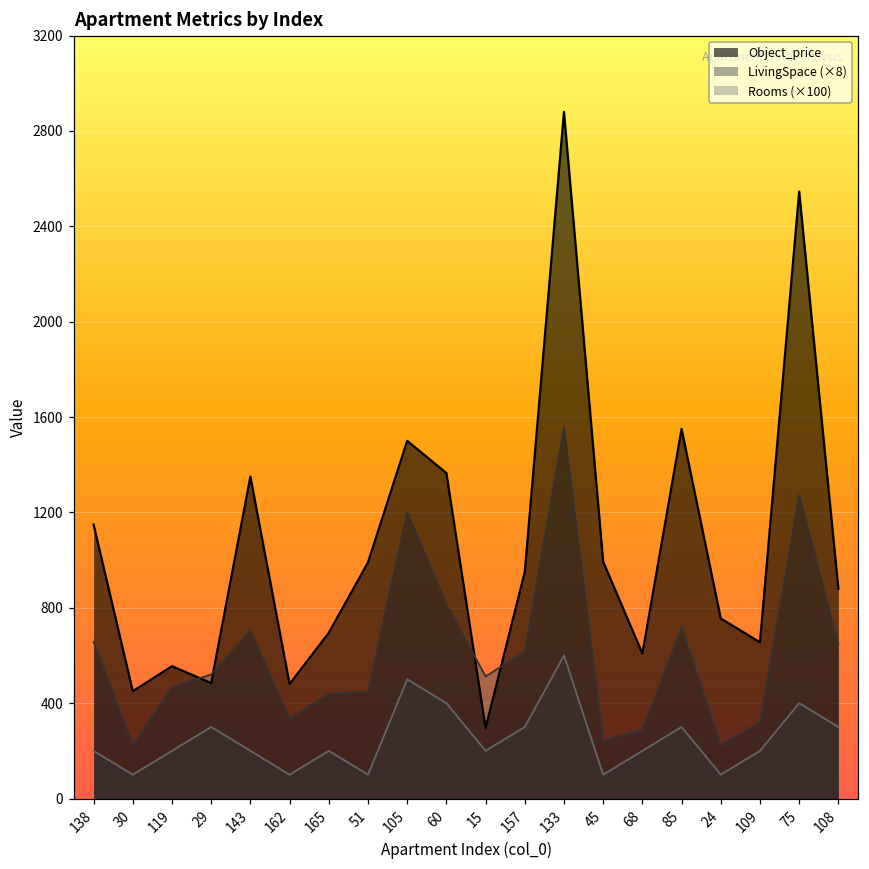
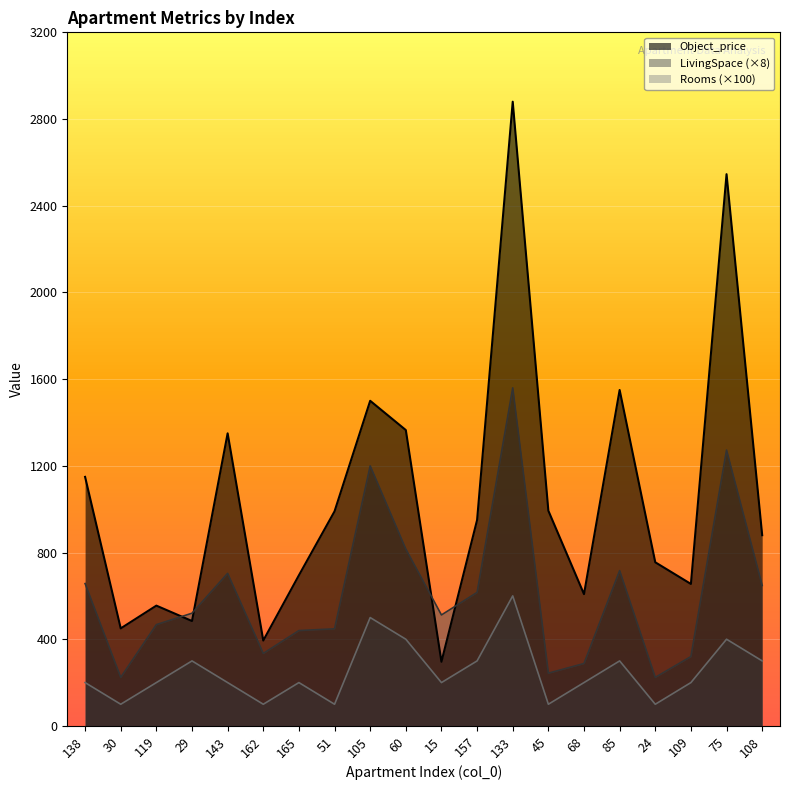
Object_price, 162: 480 -> 390
